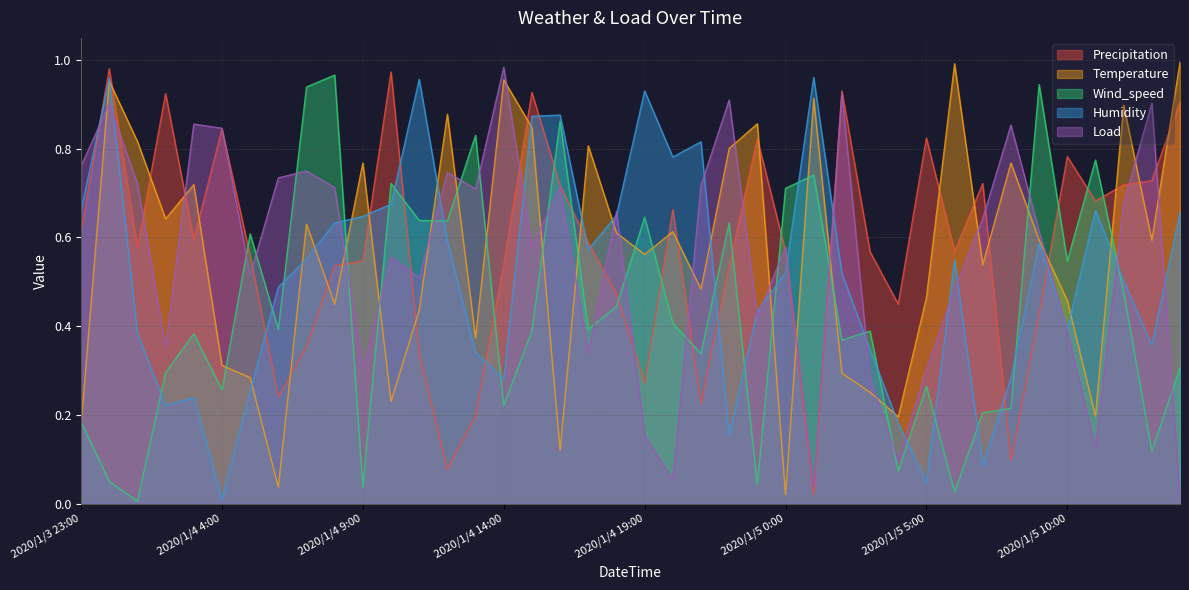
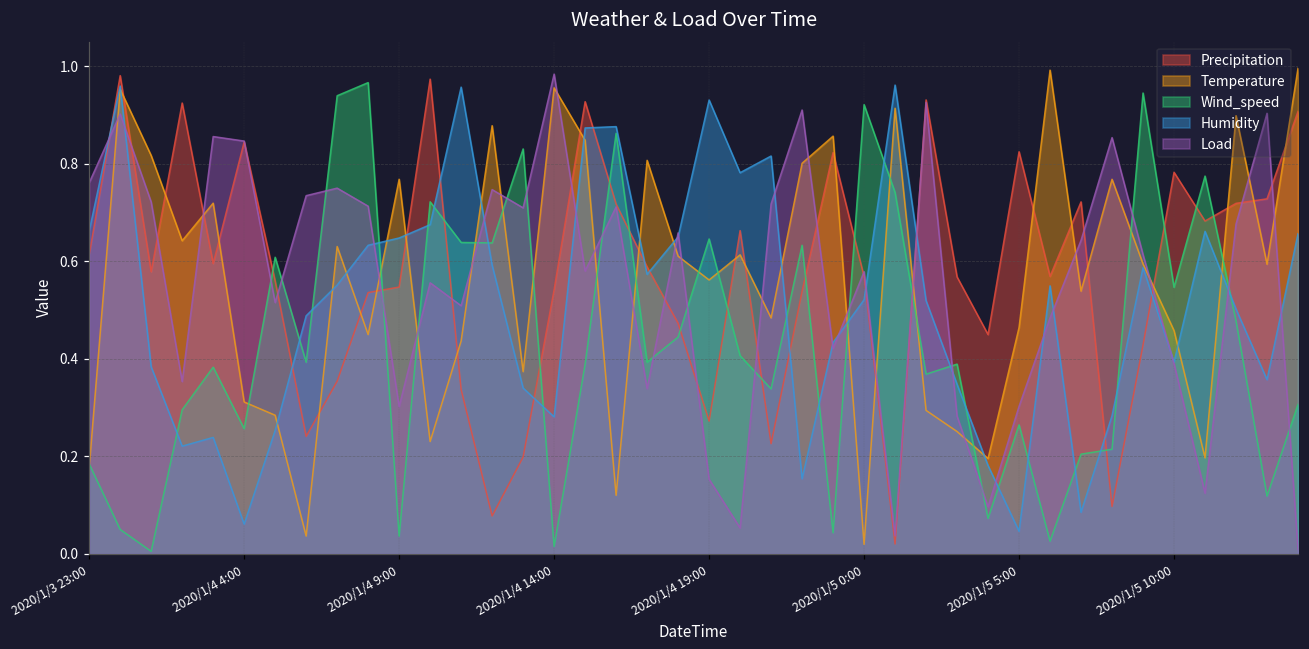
Humidity, 2020/1/4 4:00: 0.01 -> 0.06
Wind_speed, 2020/1/4 14:00: 0.22 -> 0.02
Wind_speed, 2020/1/5 0:00: 0.71 -> 0.92
